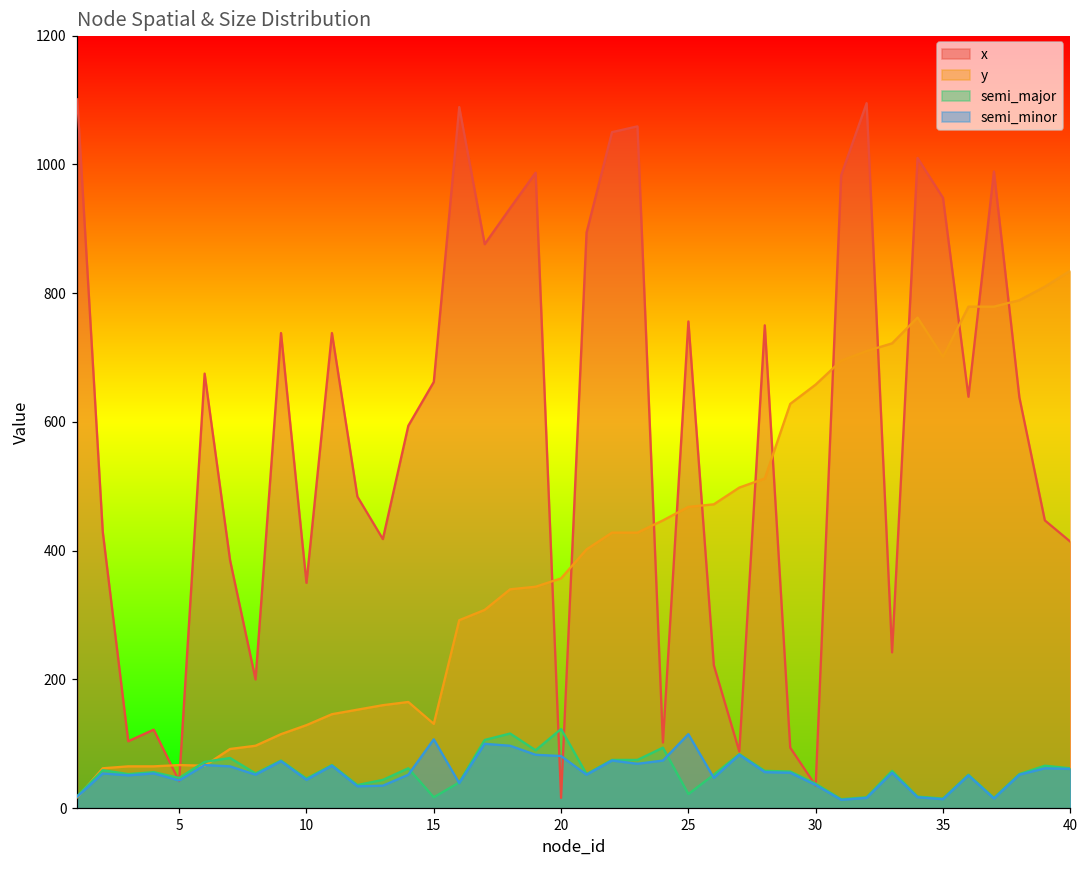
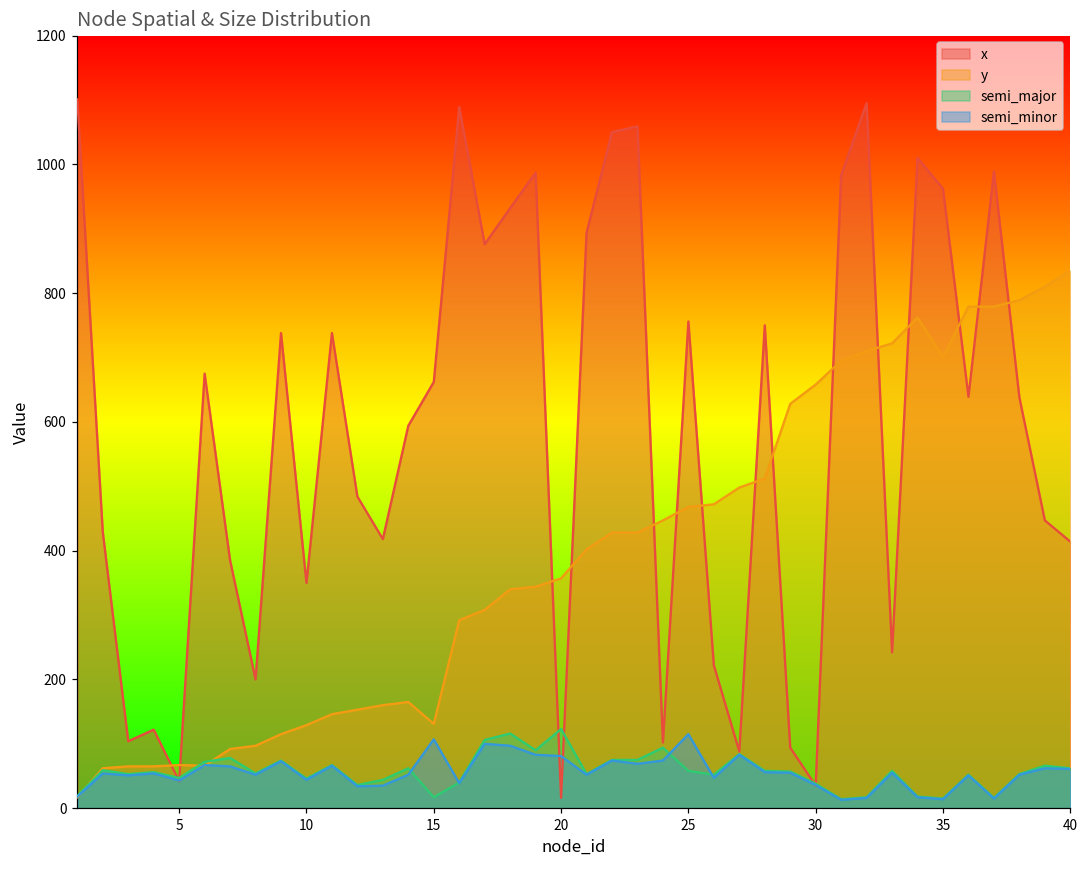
semi_major, 25: 20 -> 60
x, 35: 950 -> 960
